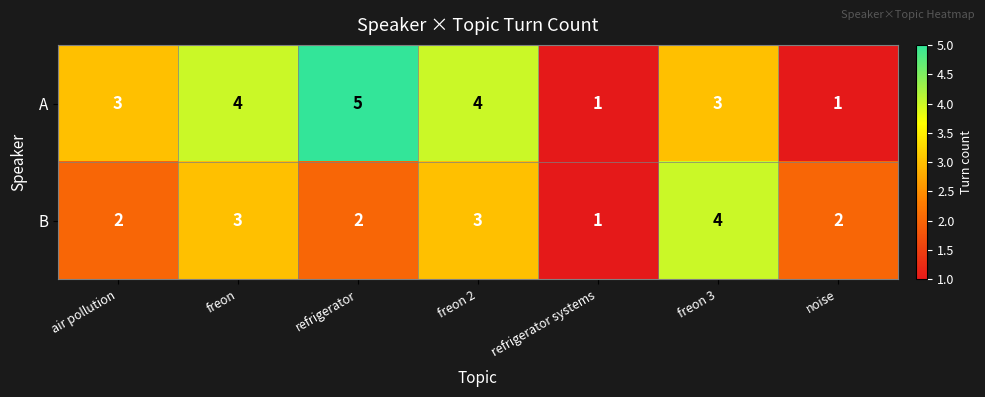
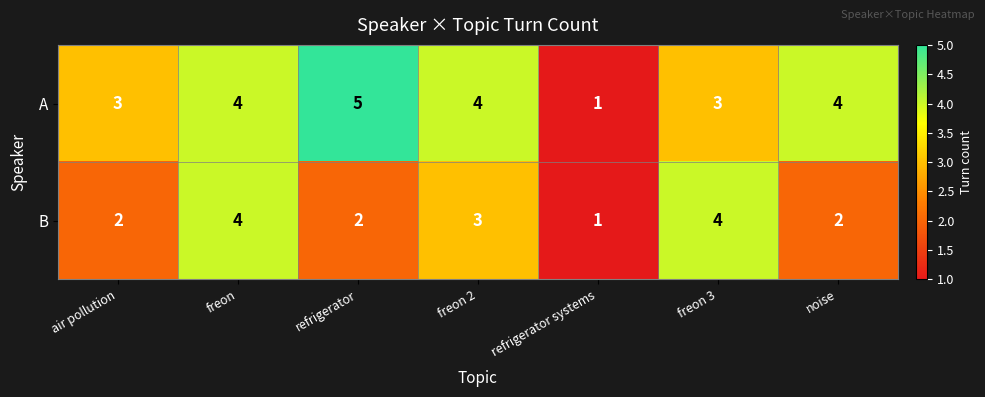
A, noise: 1 -> 4
B, freon: 3 -> 4
